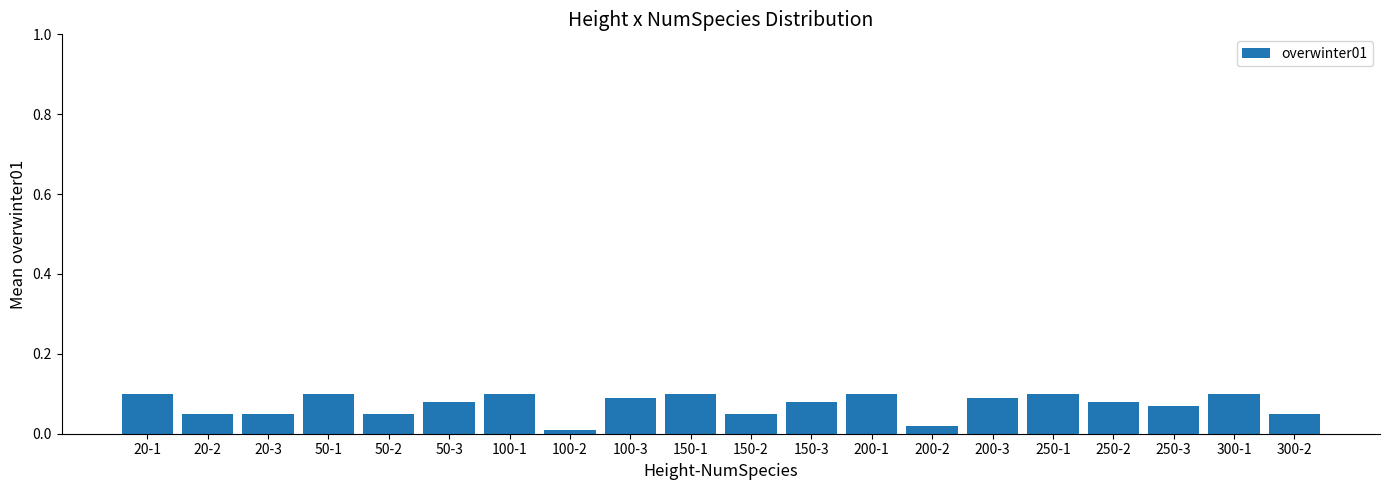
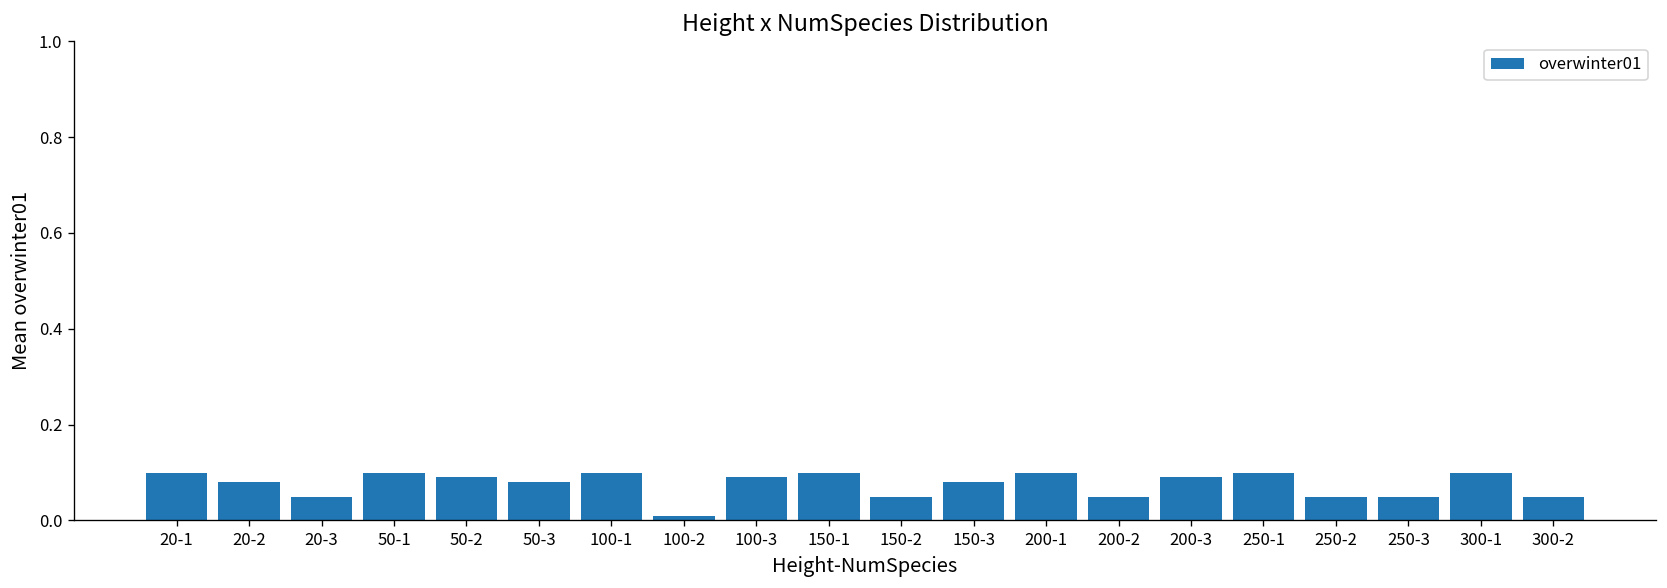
20-2: 0.05 -> 0.08
50-2: 0.05 -> 0.09
200-2: 0.02 -> 0.05
250-2: 0.08 -> 0.05
250-3: 0.07 -> 0.05
